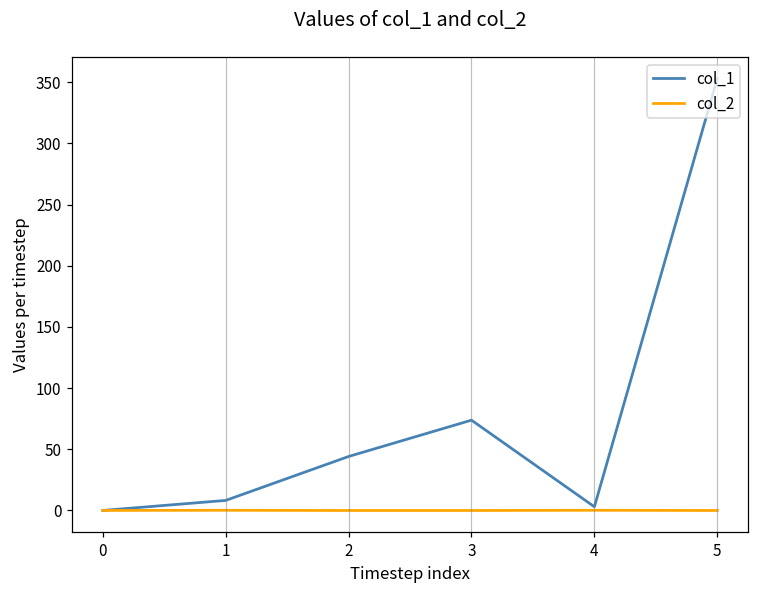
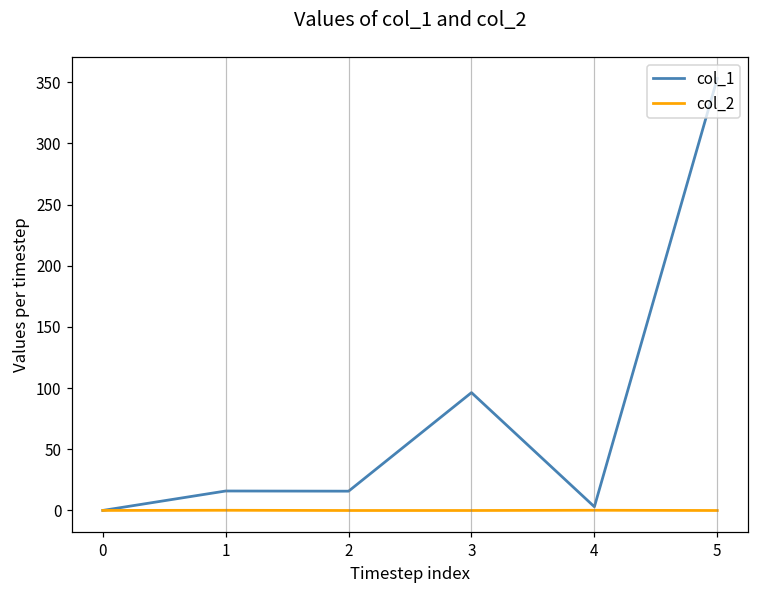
col_1, 1: 8 -> 16
col_1, 2: 44 -> 16
col_1, 3: 74 -> 96
